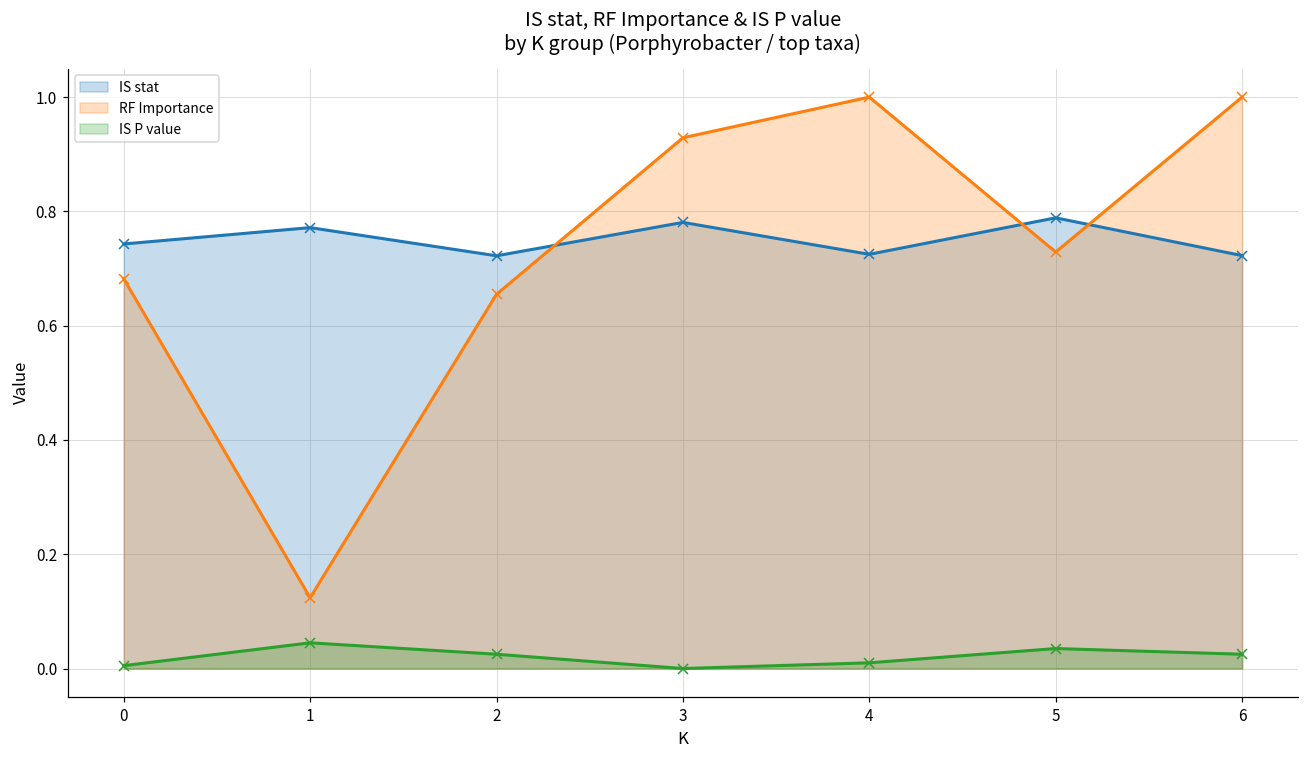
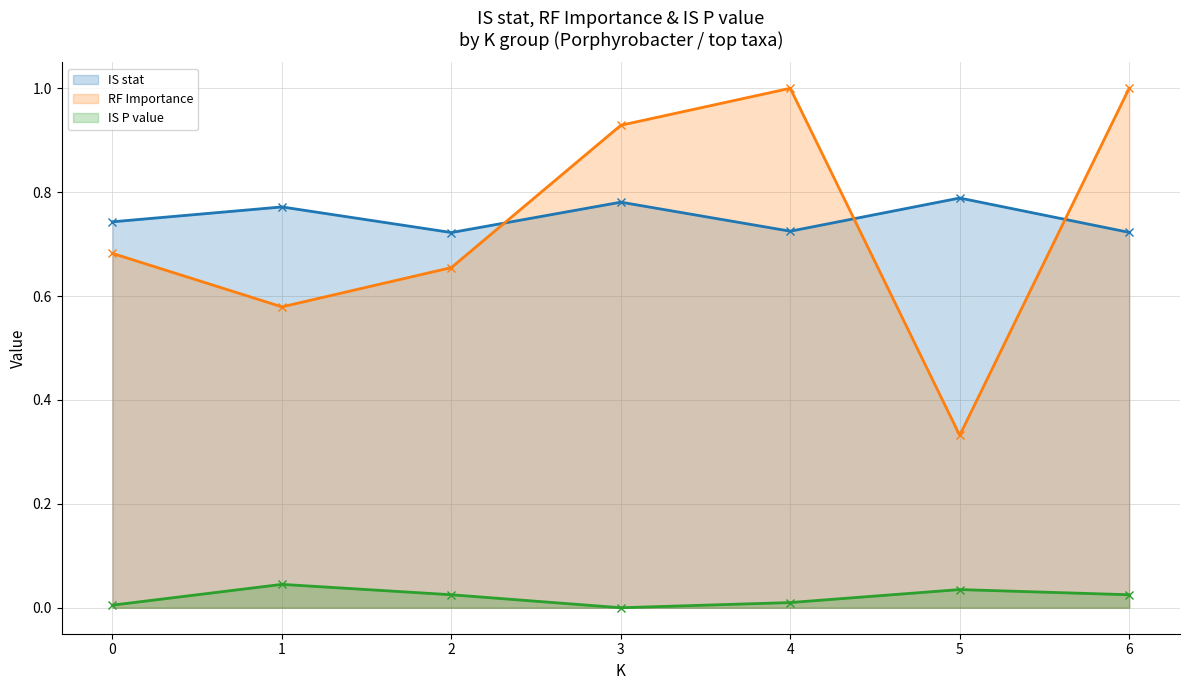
RF Importance, 1: 0.12 -> 0.58
RF Importance, 5: 0.73 -> 0.33
